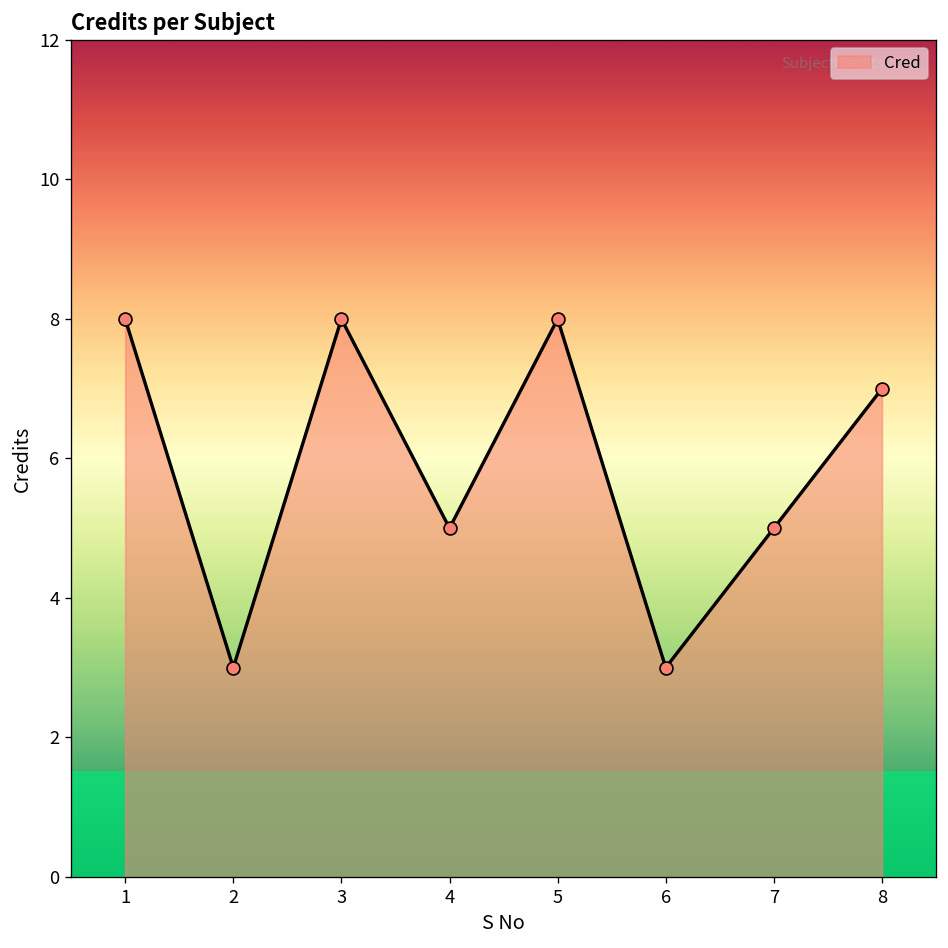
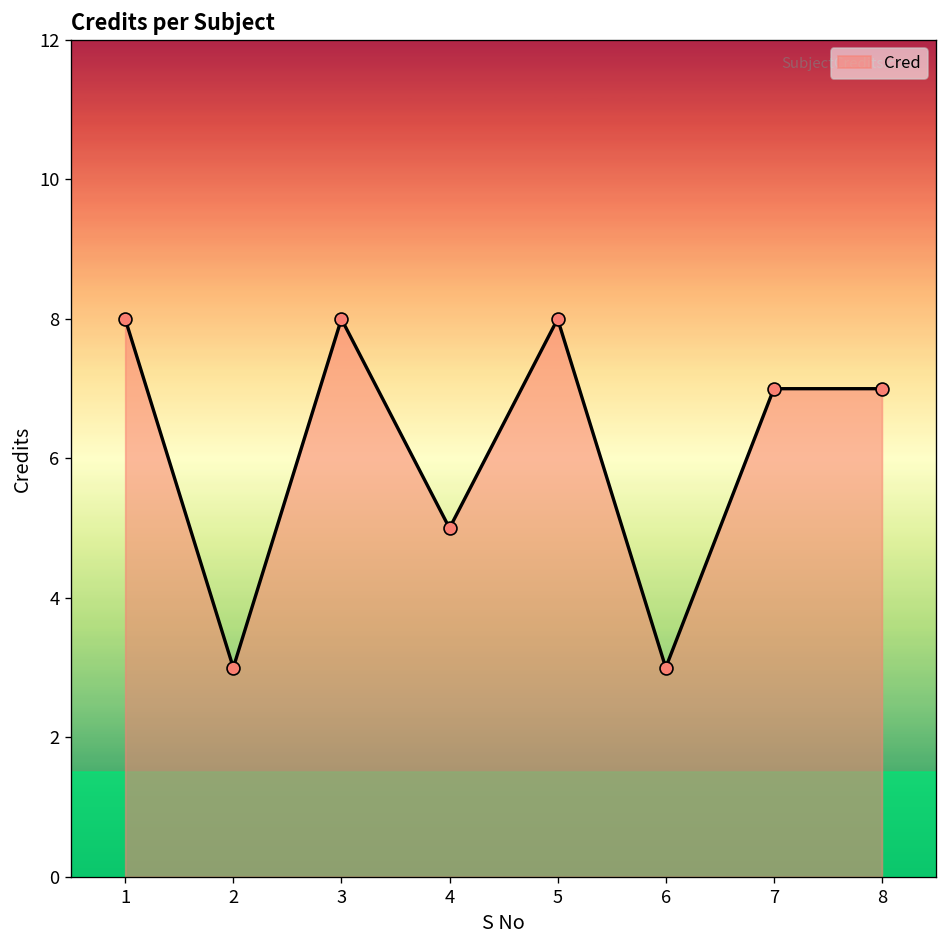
7: 5 -> 7
